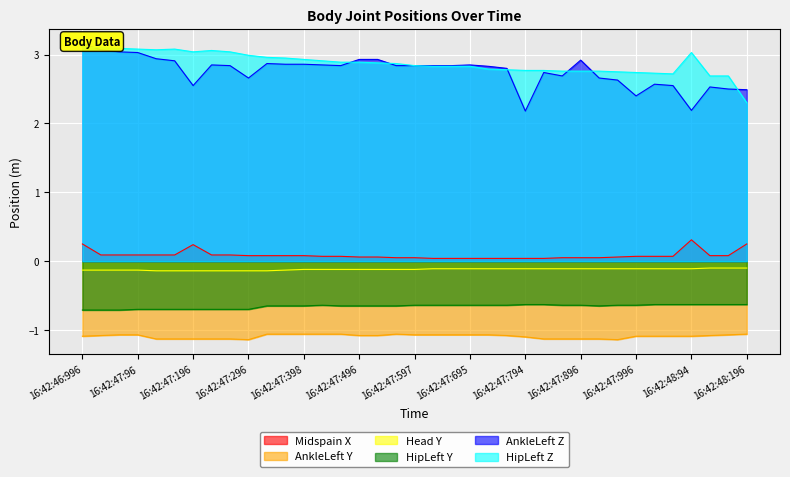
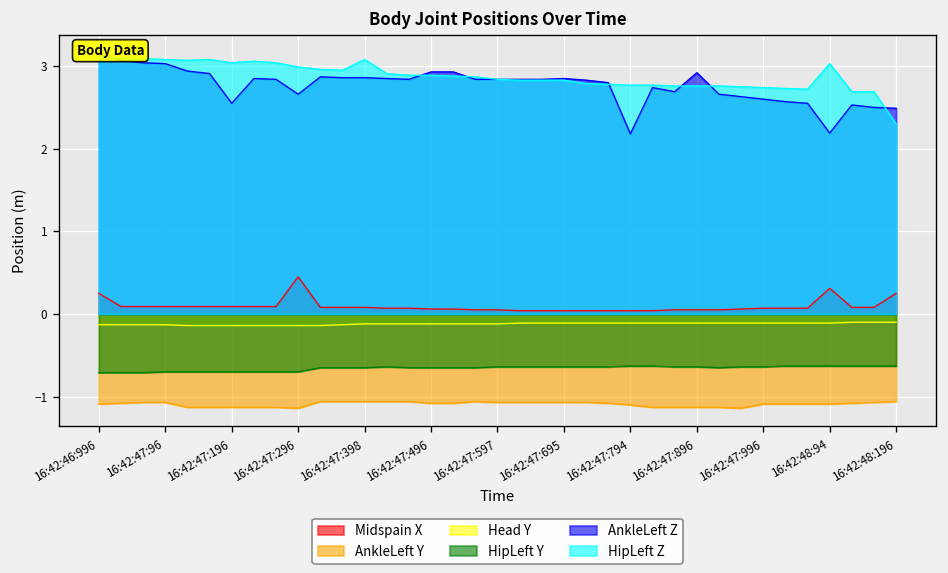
Midspain X, 16:42:47:196: 0.2 -> 0.1
Midspain X, 16:42:47:296: 0.1 -> 0.5
HipLeft Z, 16:42:47:398: 2.9 -> 3.1
AnkleLeft Z, 16:42:47:996: 2.4 -> 2.6
